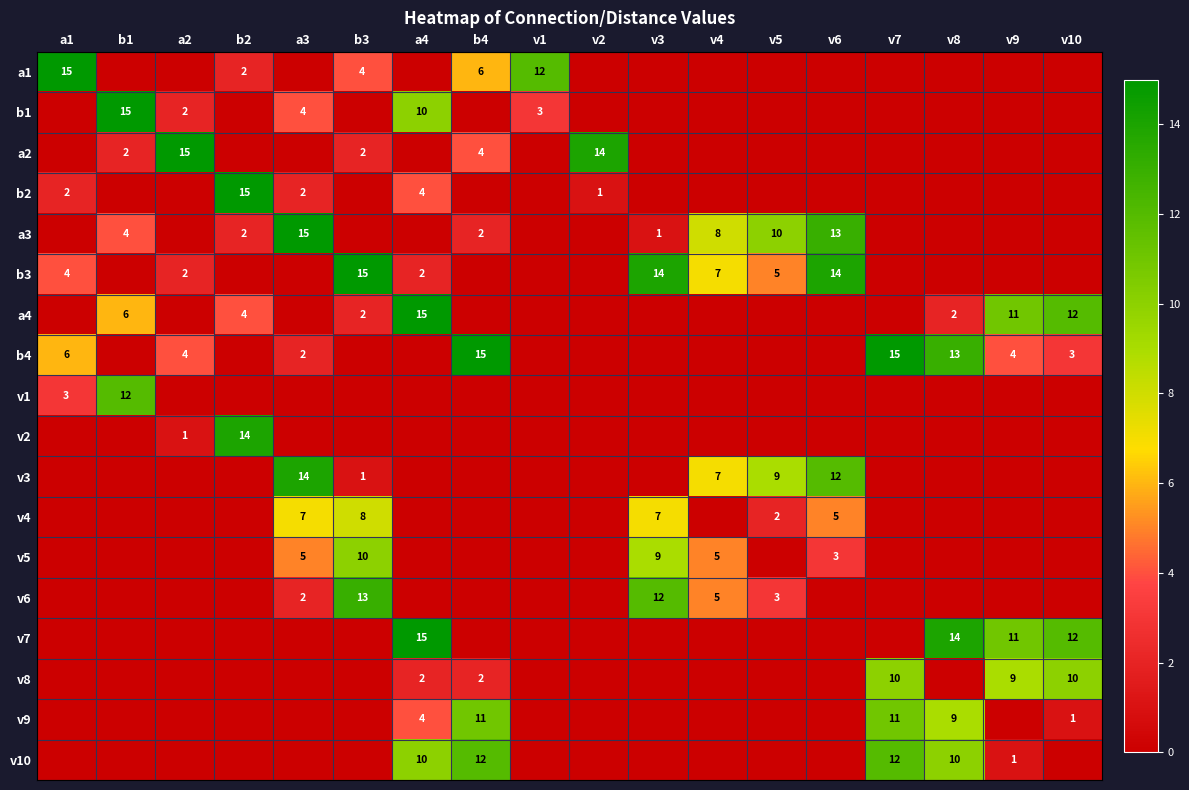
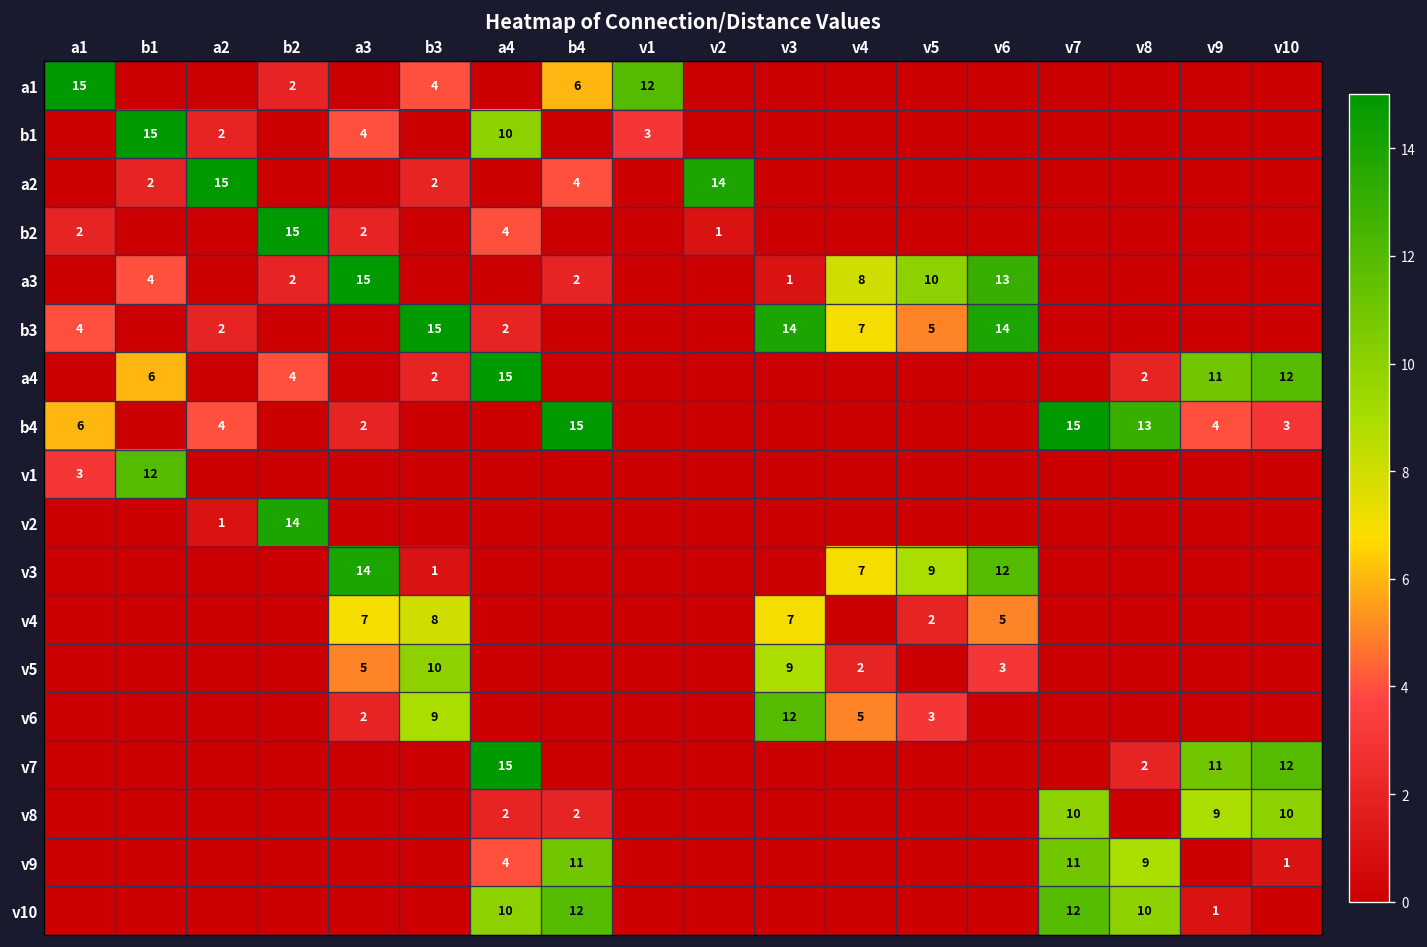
v5, v4: 5 -> 2
v6, b3: 13 -> 9
v7, v8: 14 -> 2
